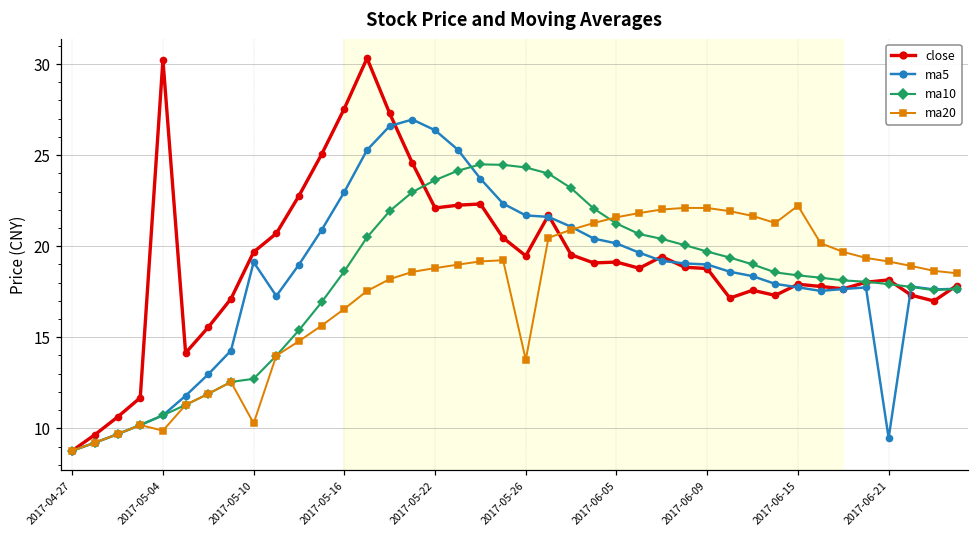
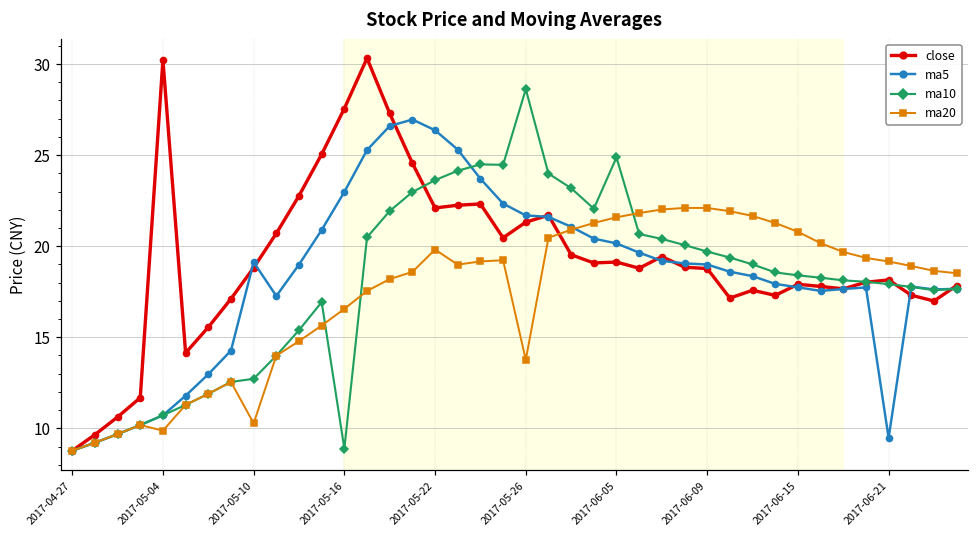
close, 2017-05-10: 19.7 -> 18.8
ma10, 2017-05-16: 18.6 -> 8.9
ma20, 2017-05-22: 18.8 -> 19.8
close, 2017-05-26: 19.5 -> 21.3
ma10, 2017-05-26: 24.3 -> 28.6
ma10, 2017-06-05: 21.2 -> 24.9
ma20, 2017-06-15: 22.2 -> 20.8
